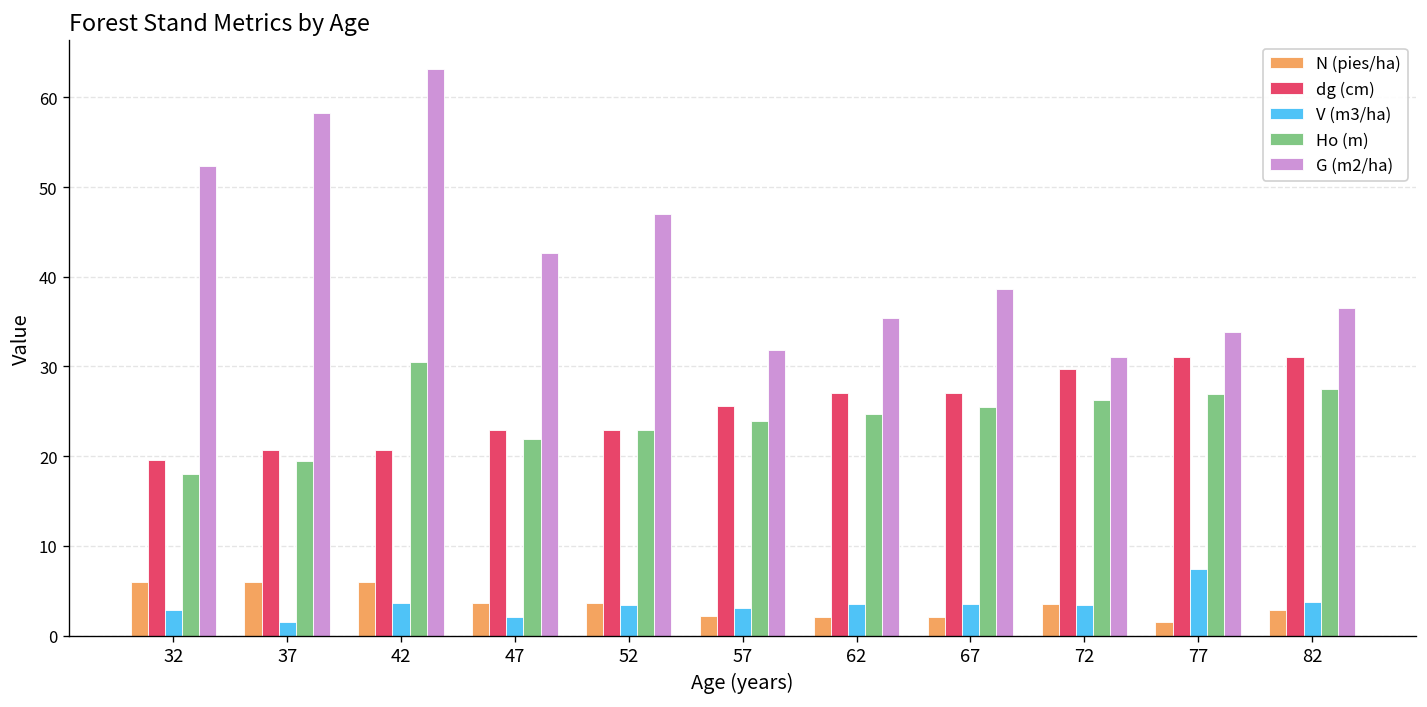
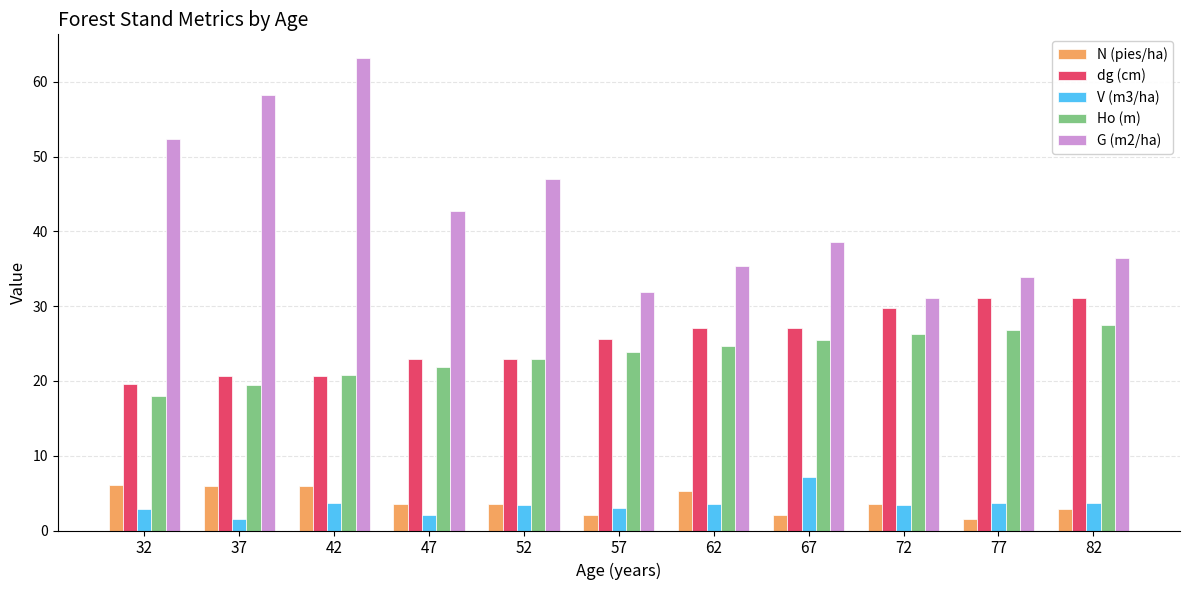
Ho (m), 42: 30 -> 21
N (pies/ha), 62: 2 -> 5
V (m3/ha), 67: 3 -> 7
V (m3/ha), 77: 7 -> 4
